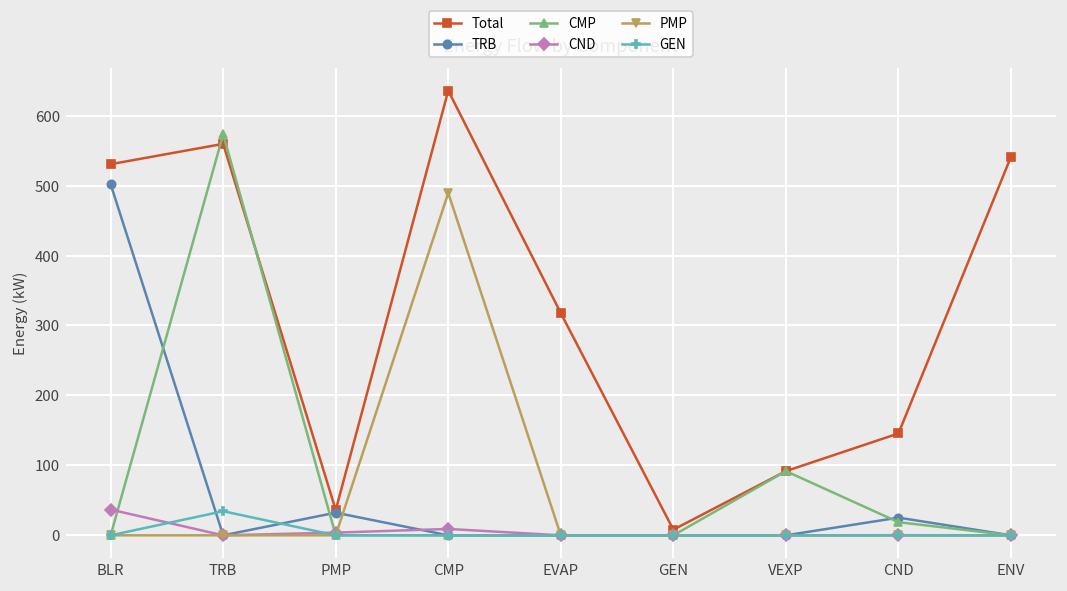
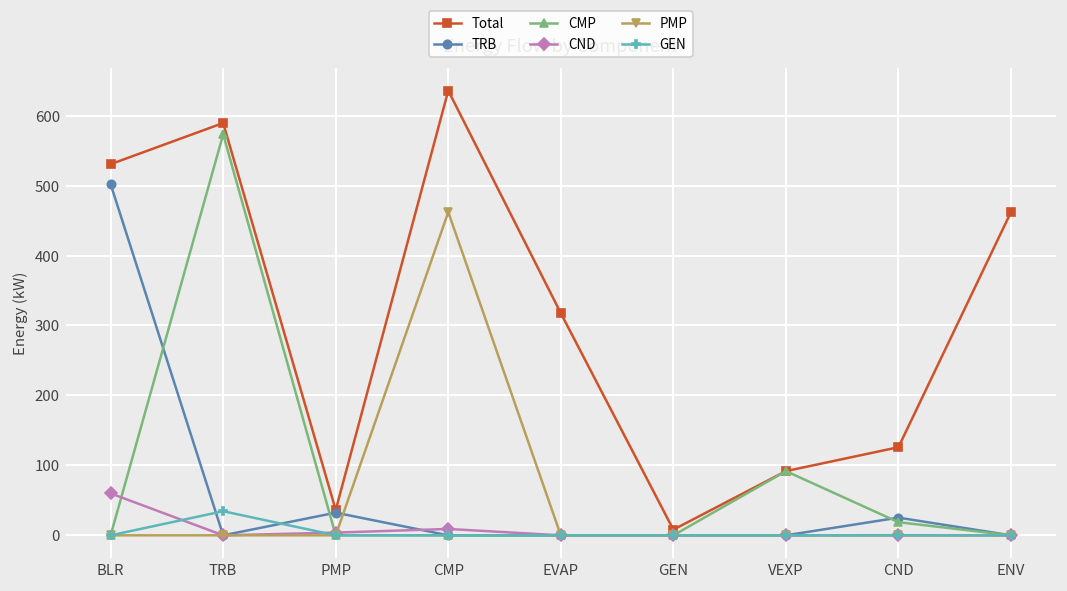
CND, BLR: 40 -> 60
Total, TRB: 560 -> 590
PMP, CMP: 490 -> 460
Total, CND: 150 -> 130
Total, ENV: 540 -> 460
